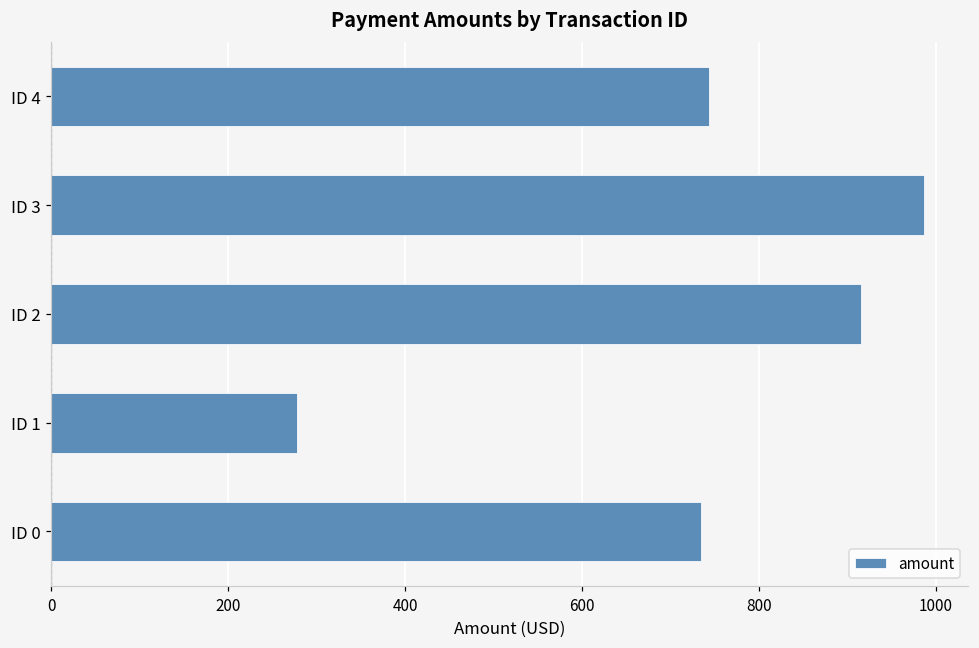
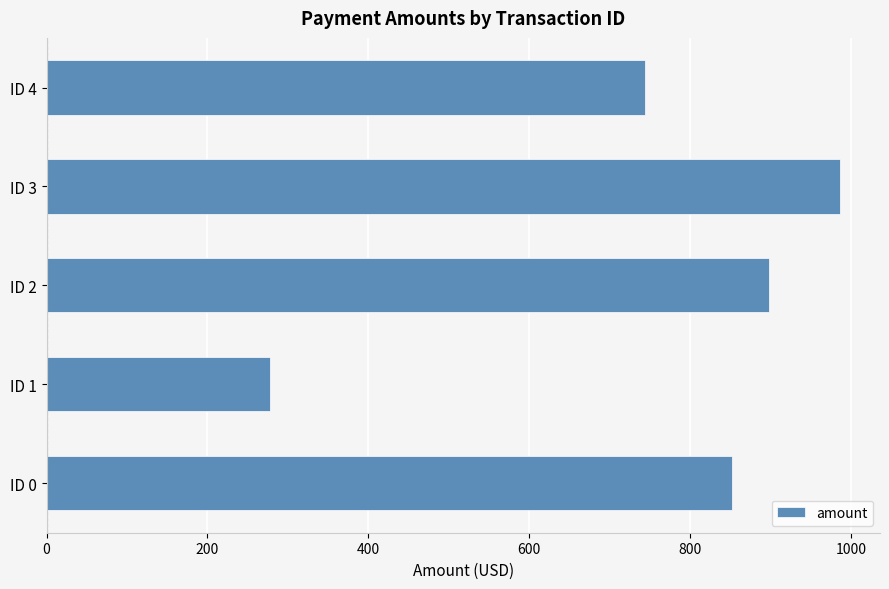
ID 2: 920 -> 900
ID 0: 730 -> 850
